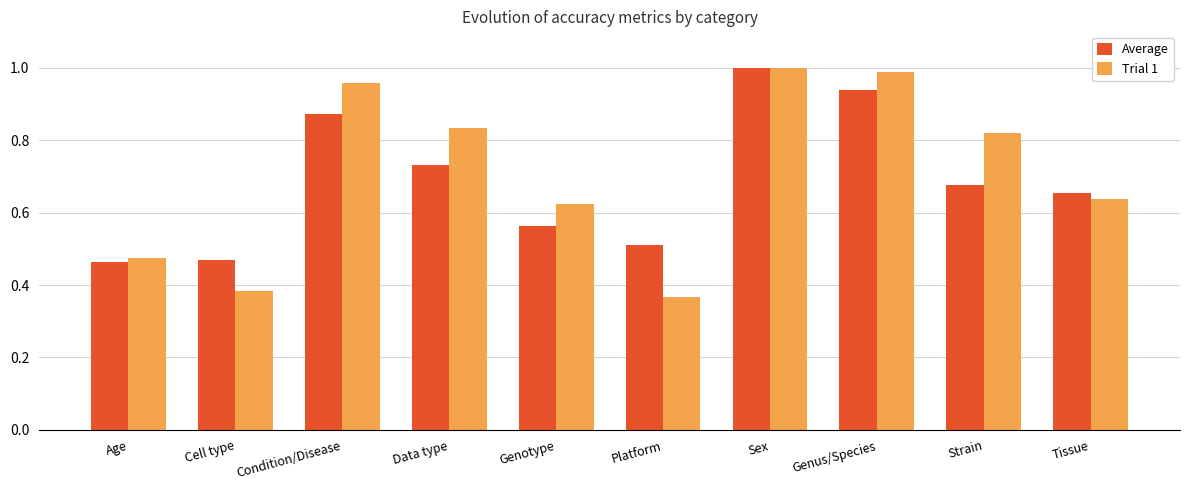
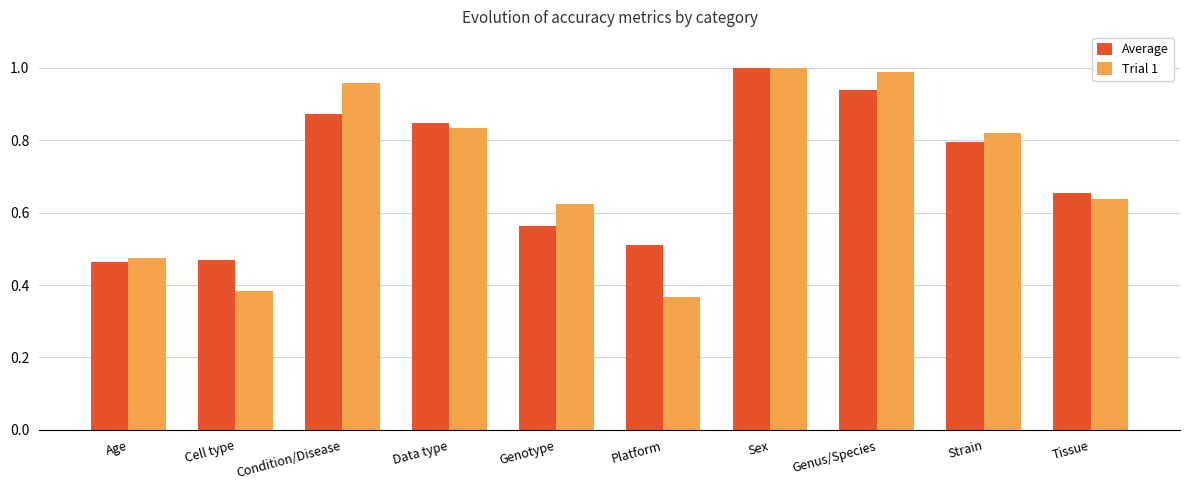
Average, Data type: 0.73 -> 0.85
Average, Strain: 0.68 -> 0.80
